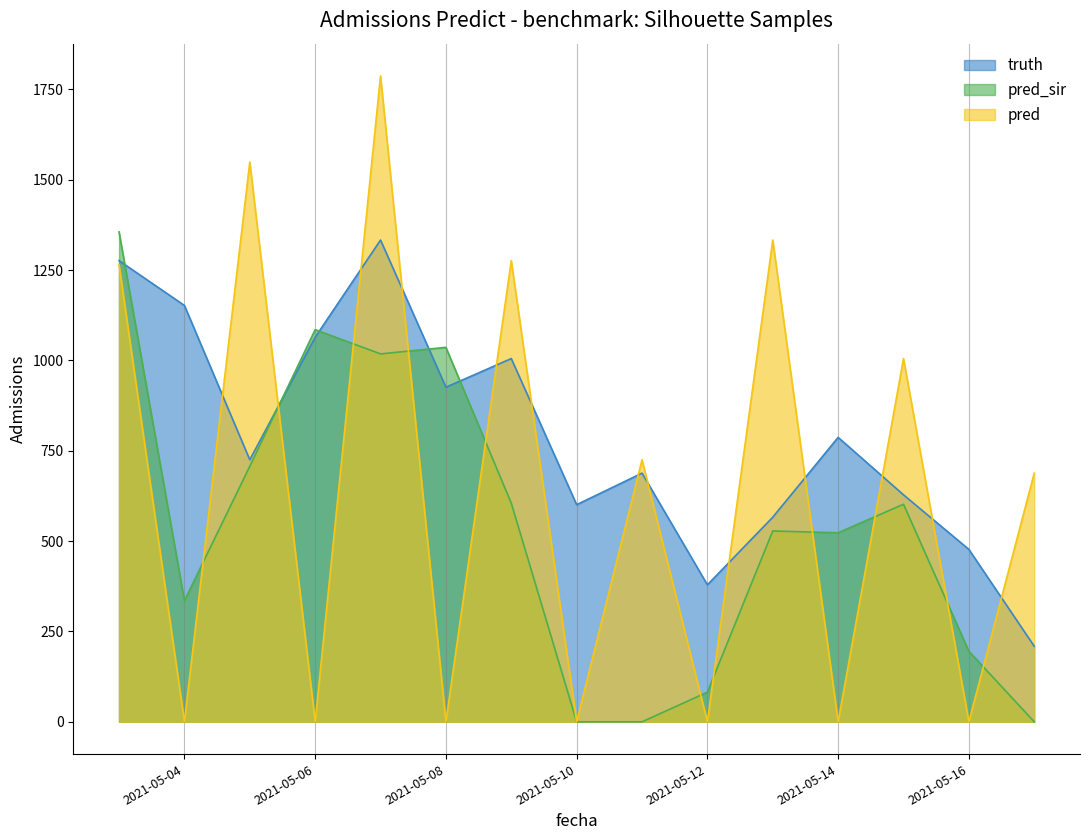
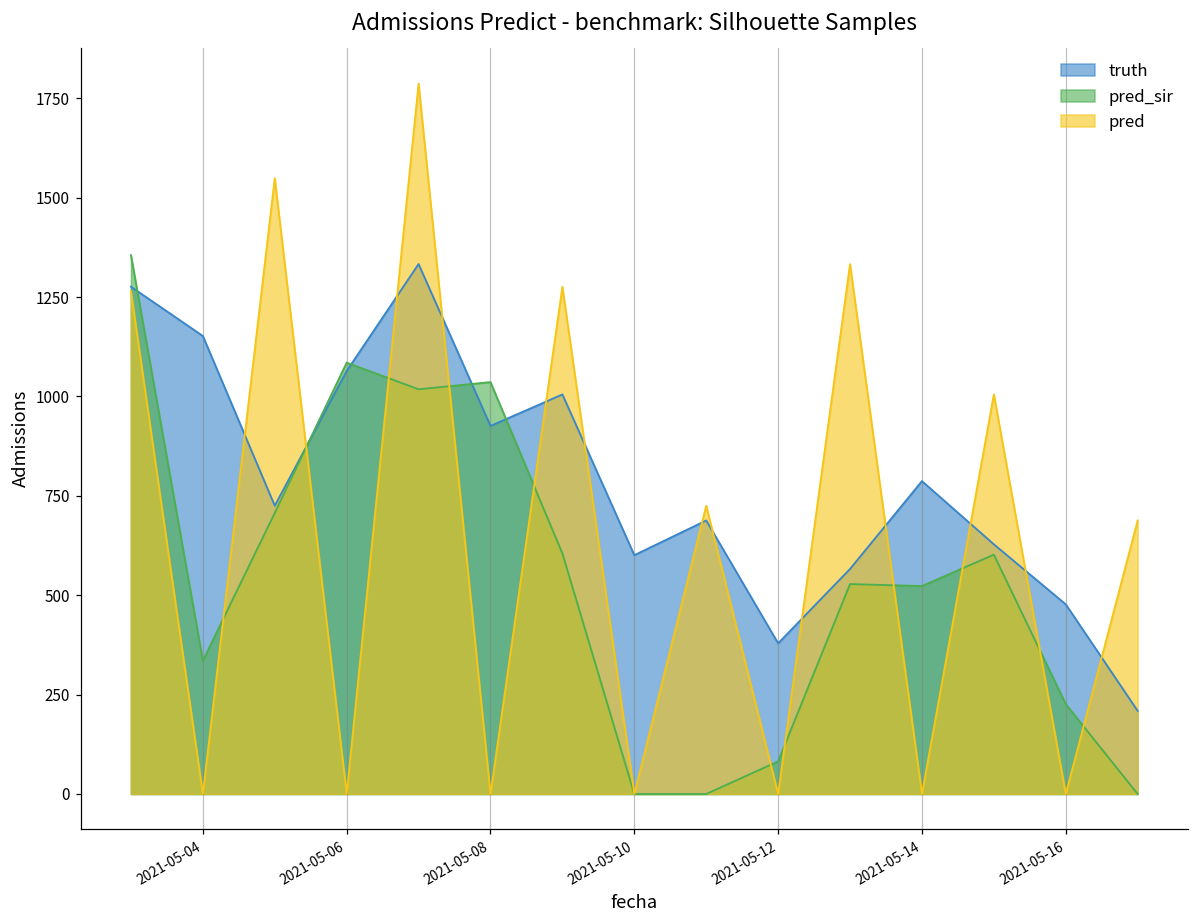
pred_sir, 2021-05-16: 200 -> 230
